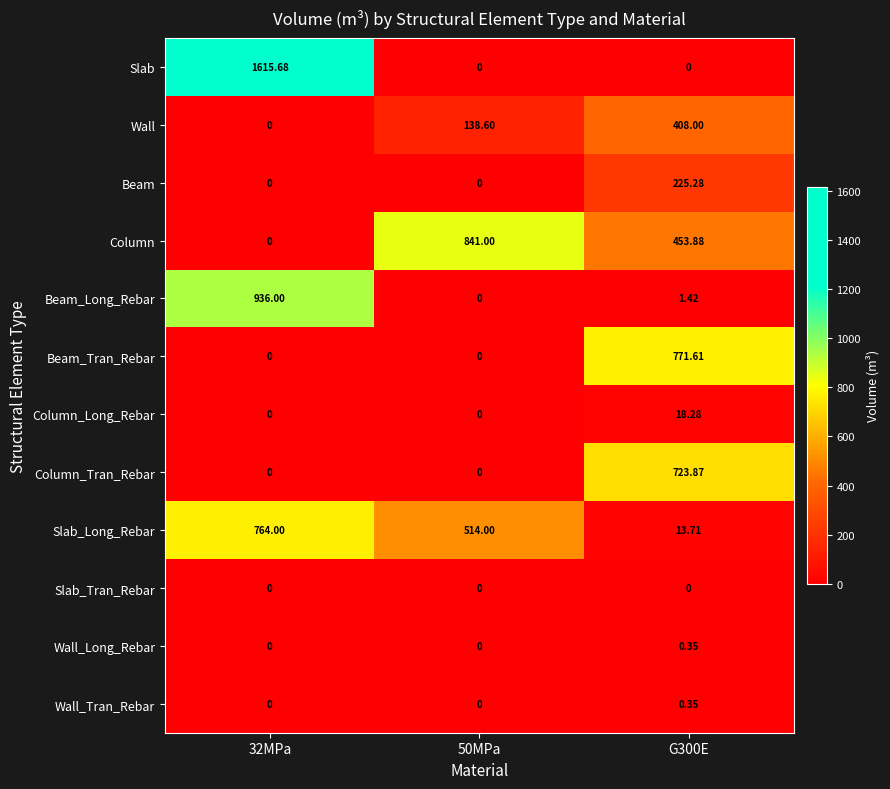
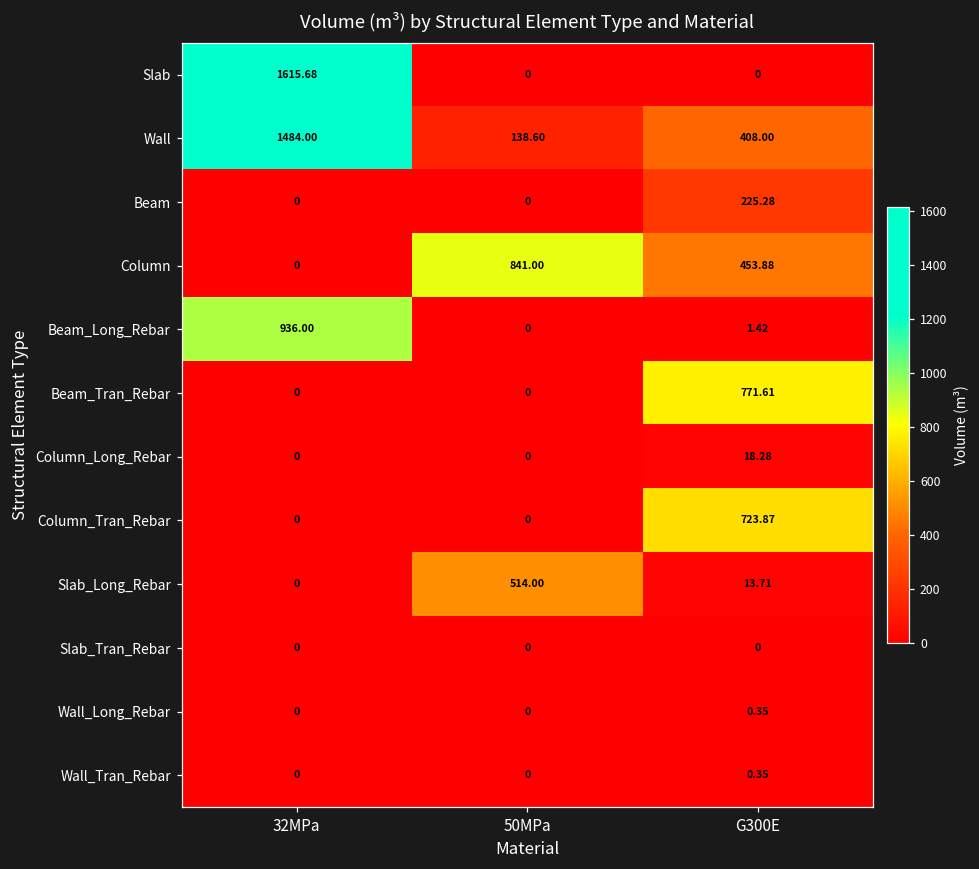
Wall, 32MPa: 0 -> 1484.00
Slab_Long_Rebar, 32MPa: 764.00 -> 0
